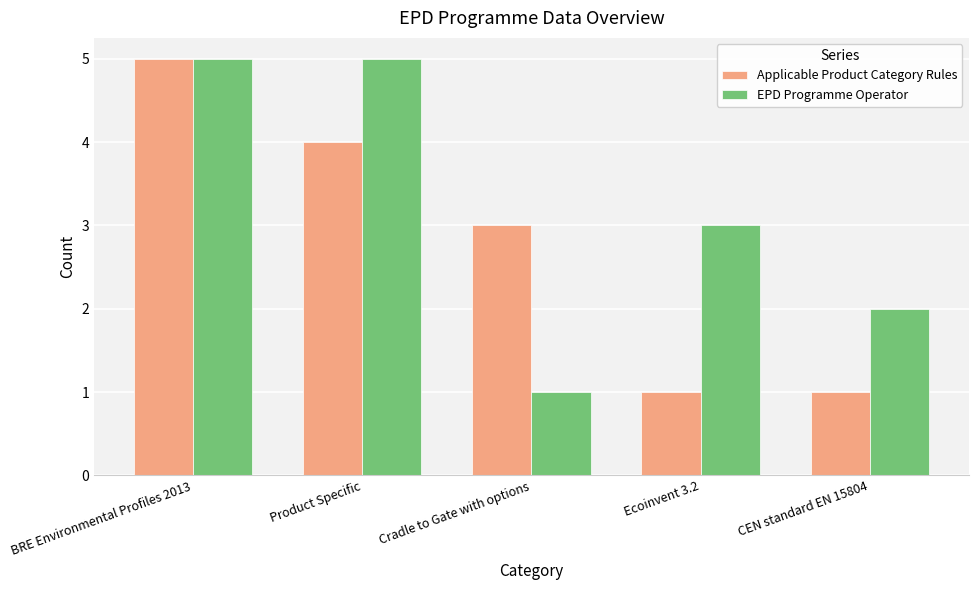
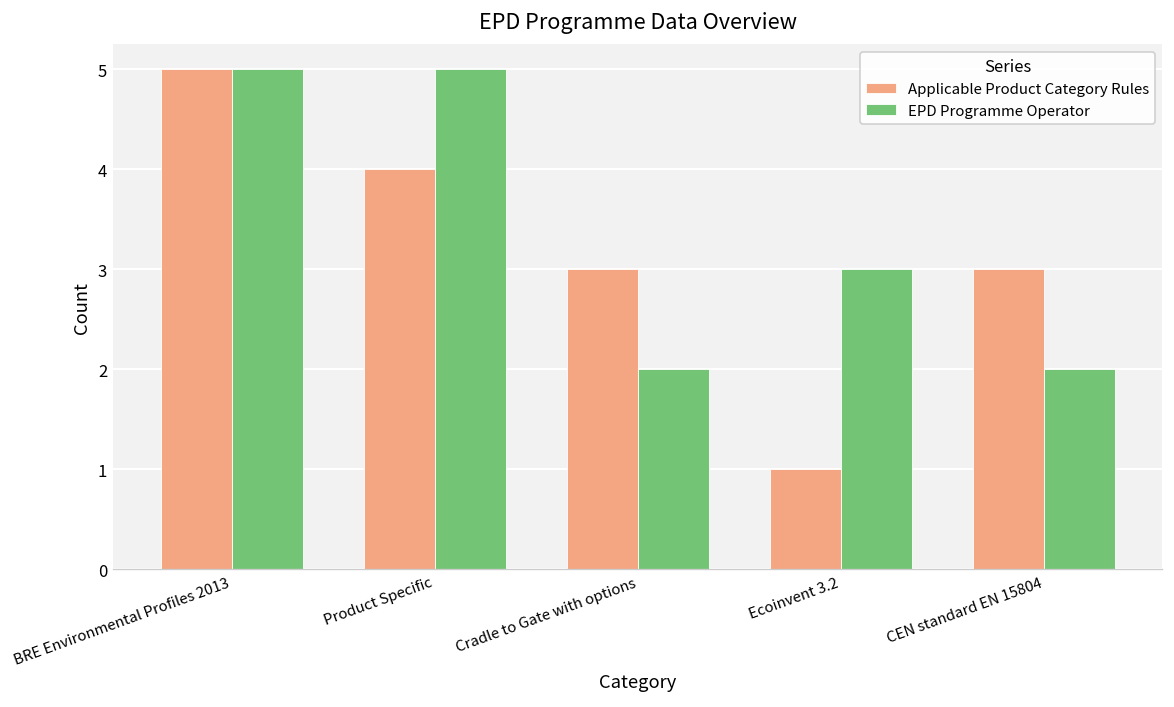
EPD Programme Operator, Cradle to Gate with options: 1 -> 2
Applicable Product Category Rules, CEN standard EN 15804: 1 -> 3
